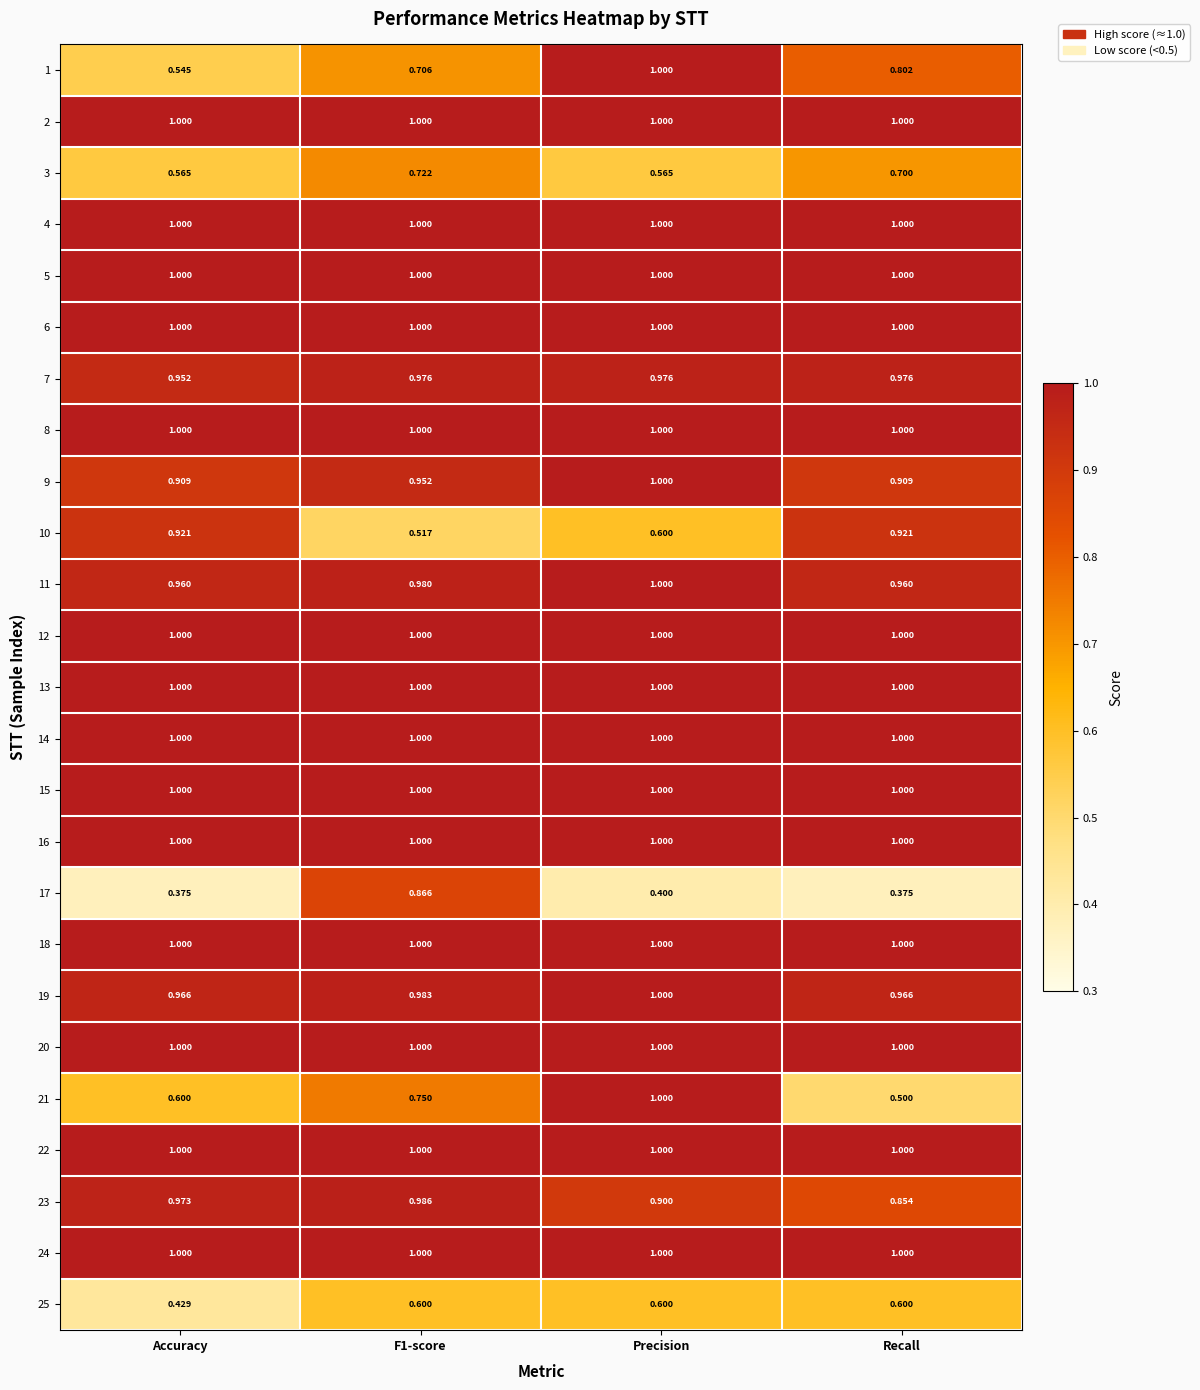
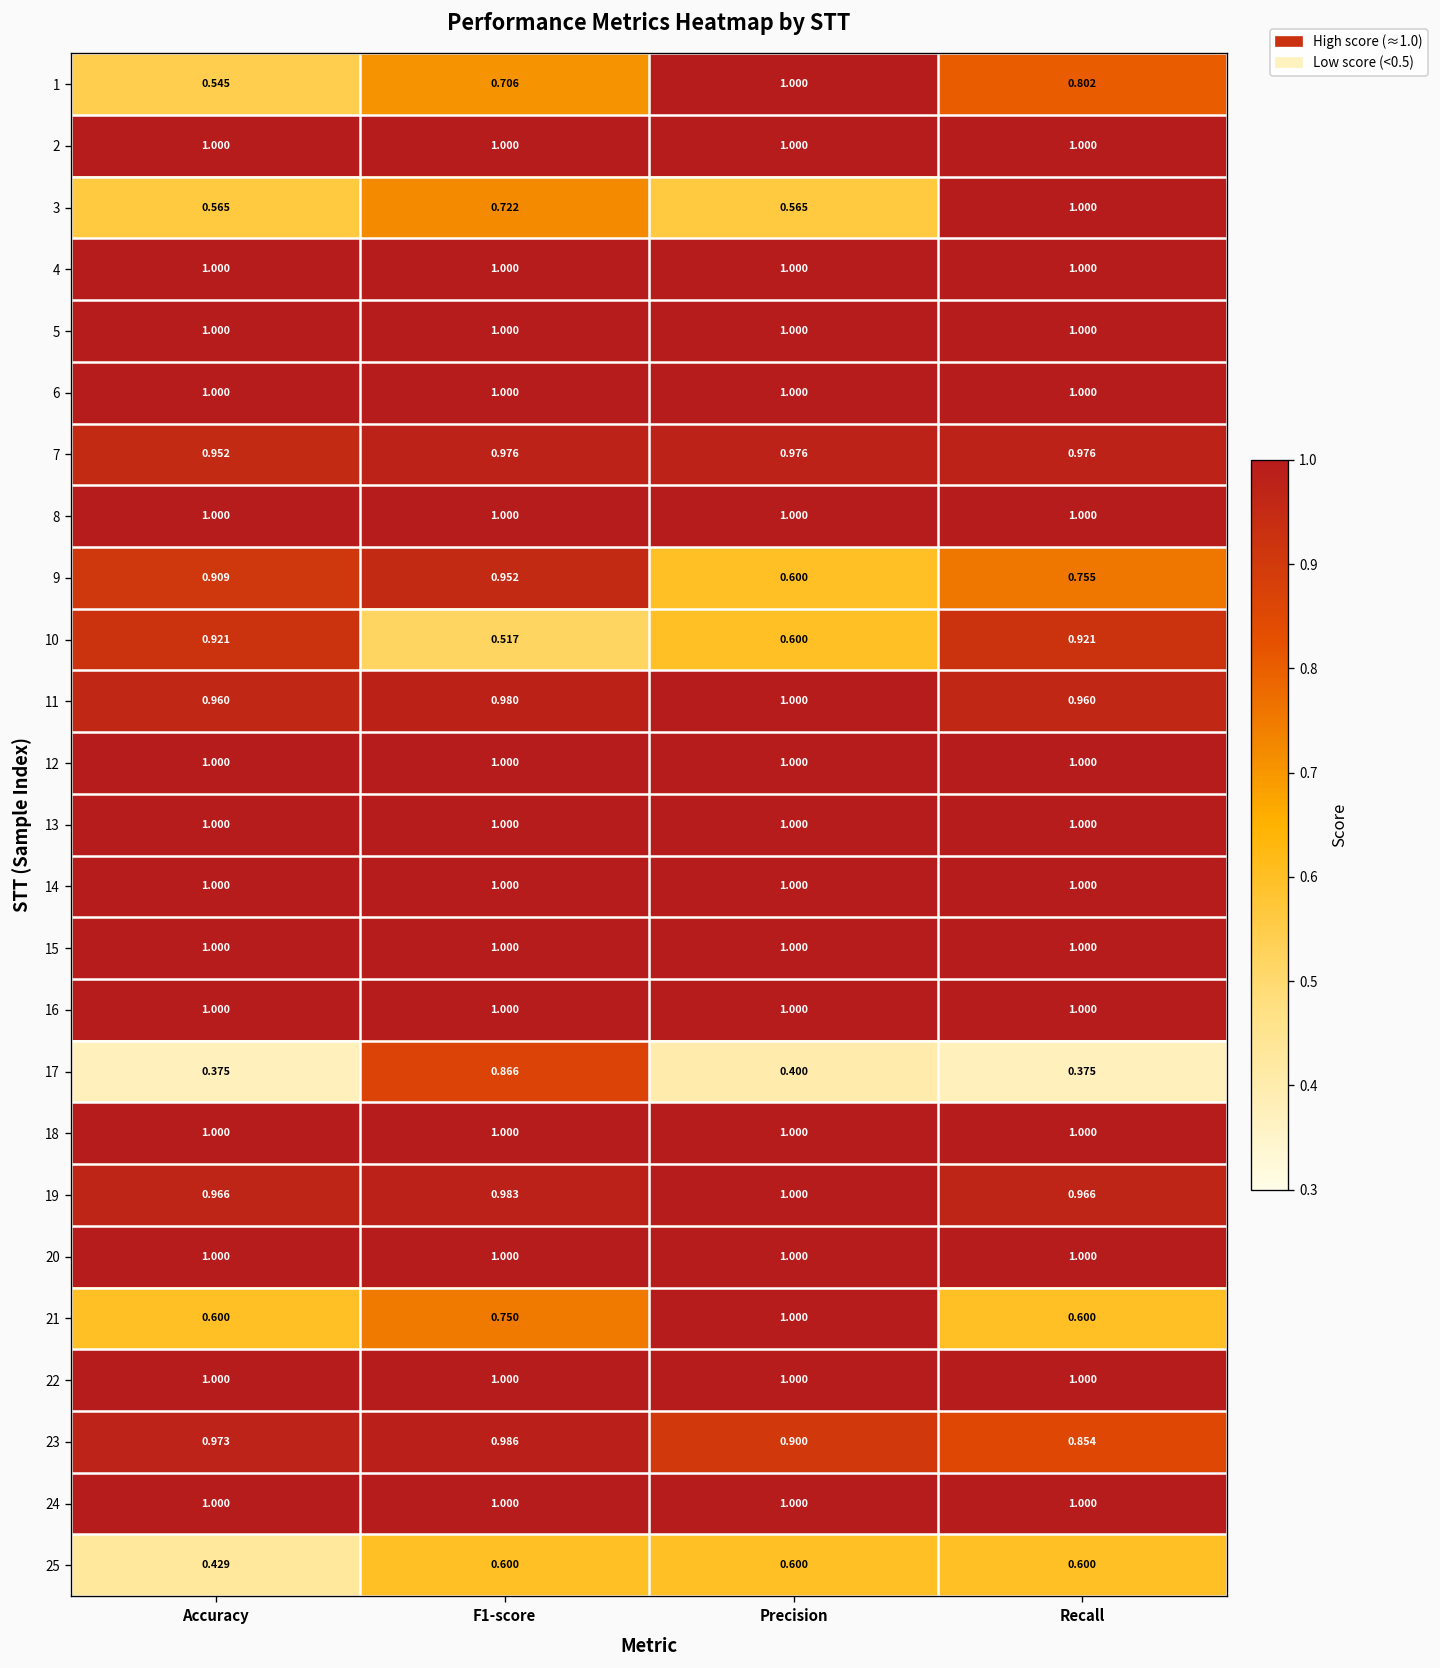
3, Recall: 0.700 -> 1.000
9, Precision: 1.000 -> 0.600
9, Recall: 0.909 -> 0.755
21, Recall: 0.500 -> 0.600
